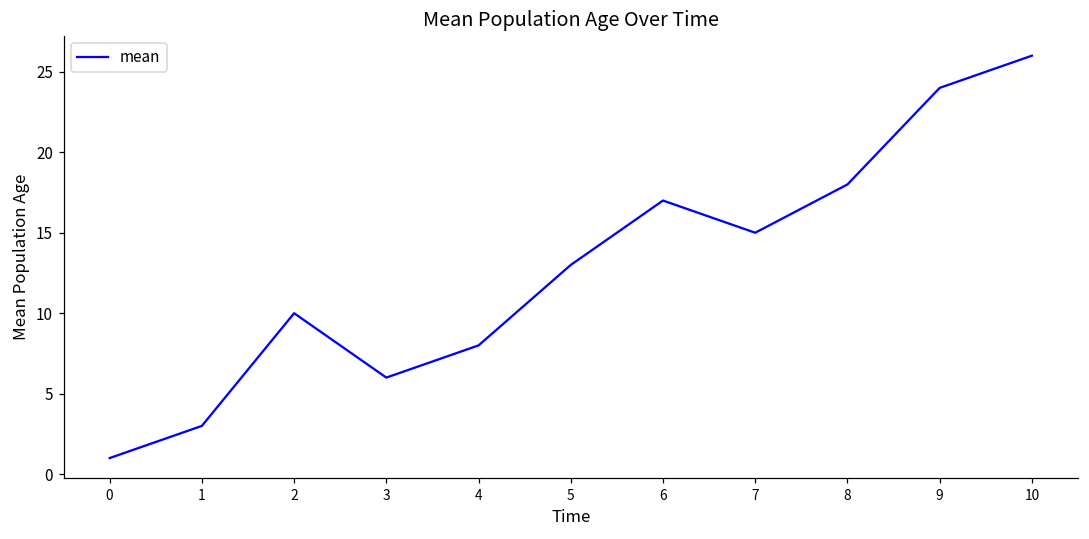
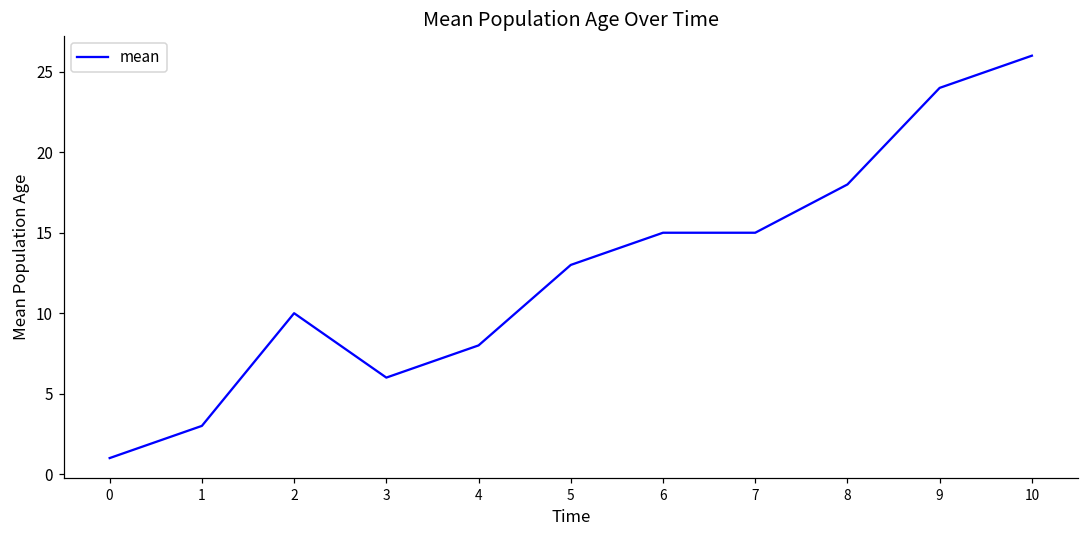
6: 17 -> 15
